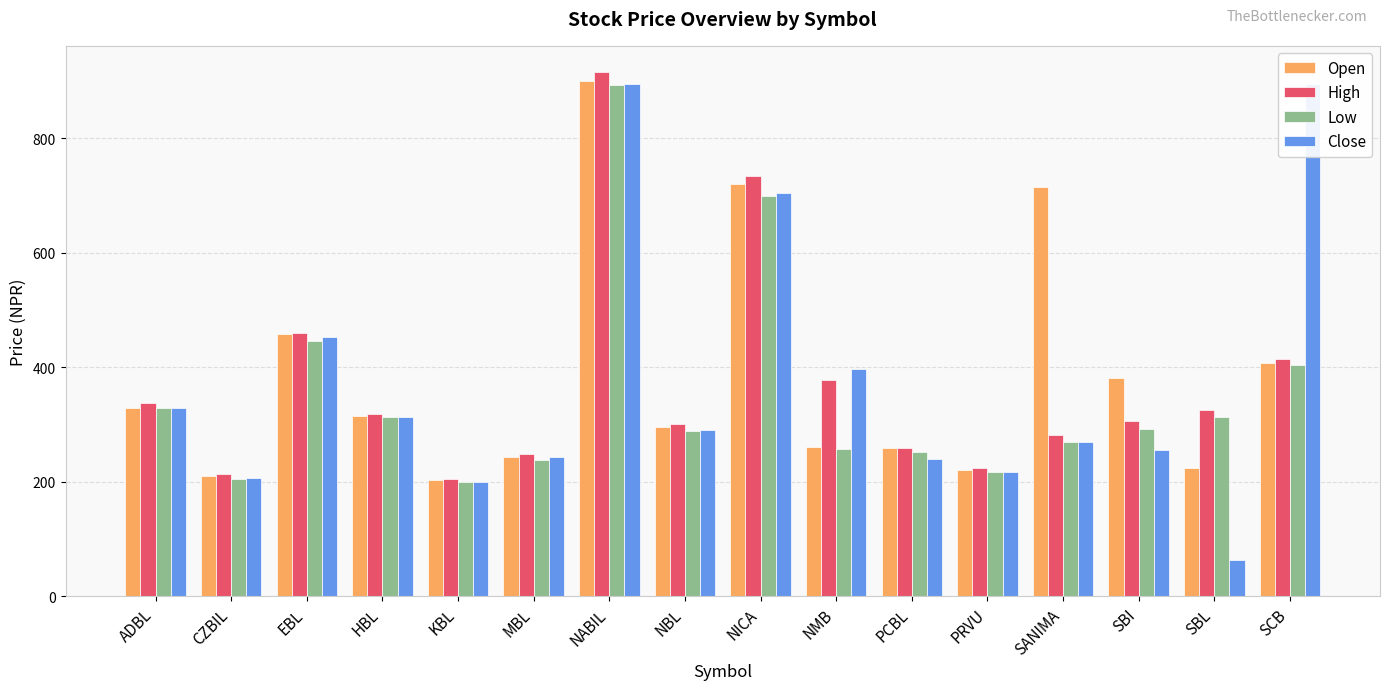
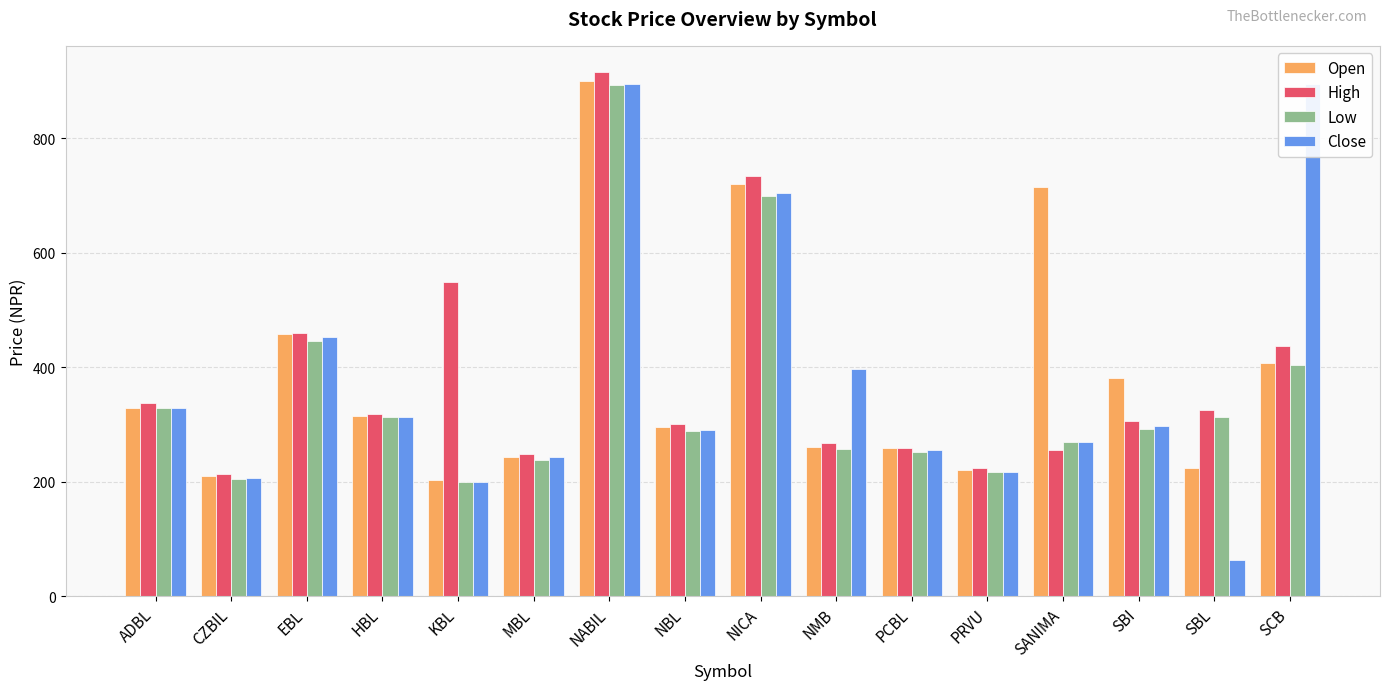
High, KBL: 210 -> 550
High, NMB: 380 -> 270
Close, PCBL: 240 -> 260
High, SANIMA: 280 -> 260
Close, SBI: 260 -> 300
High, SCB: 420 -> 440
